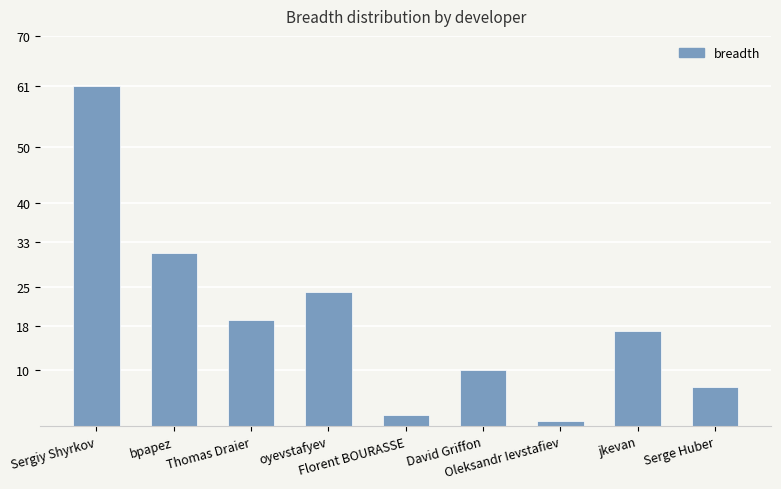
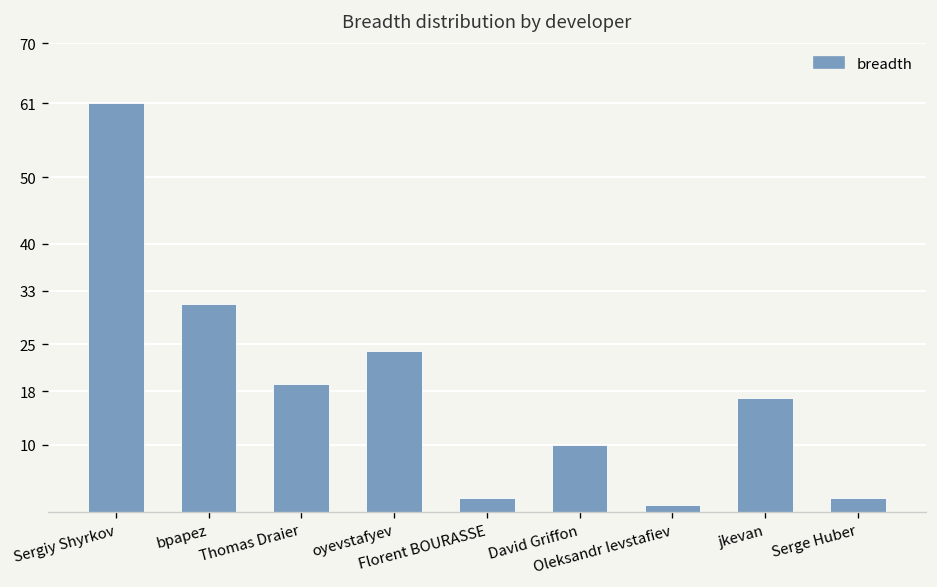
Serge Huber: 7 -> 2
